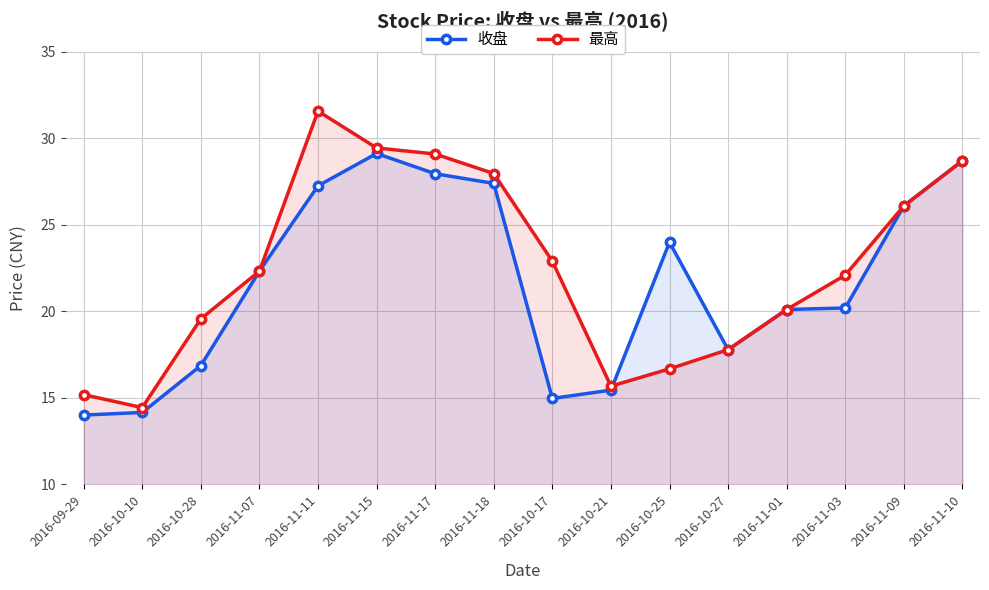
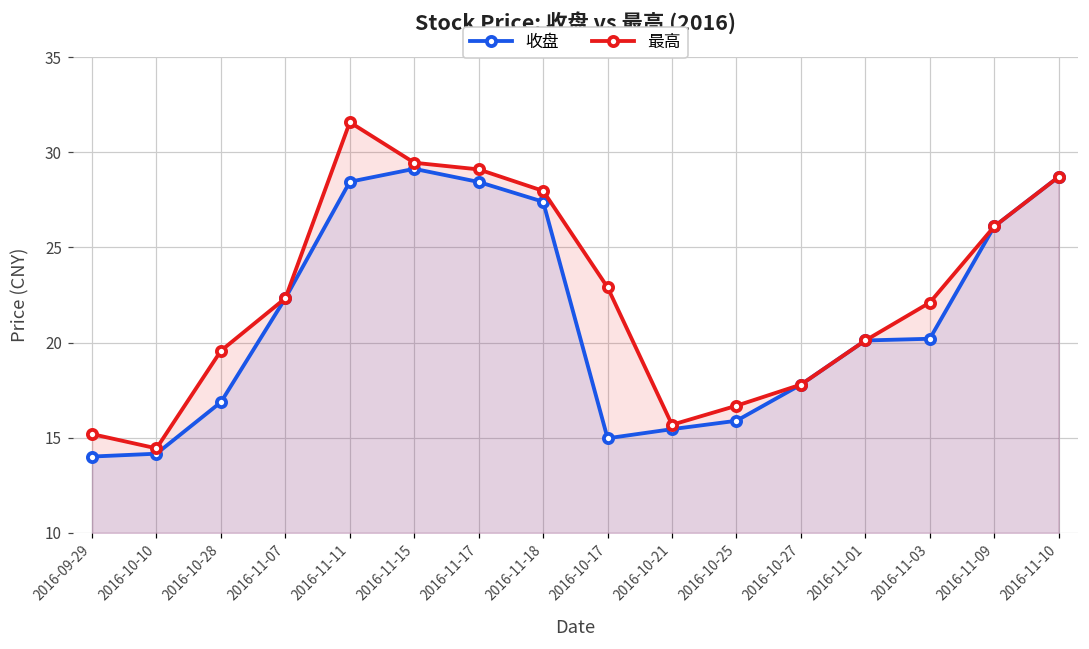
收盘, 2016-11-11: 27.3 -> 28.5
收盘, 2016-11-17: 28.0 -> 28.4
收盘, 2016-10-25: 24.0 -> 15.9
